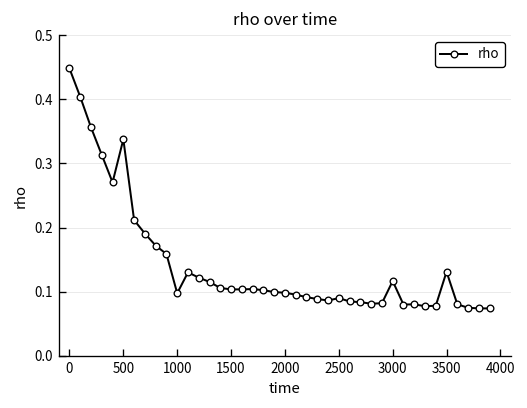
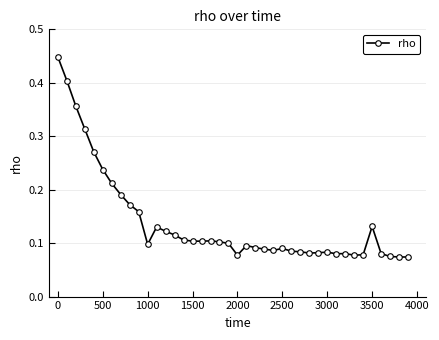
500: 0.34 -> 0.24
2000: 0.10 -> 0.08
3000: 0.12 -> 0.08
